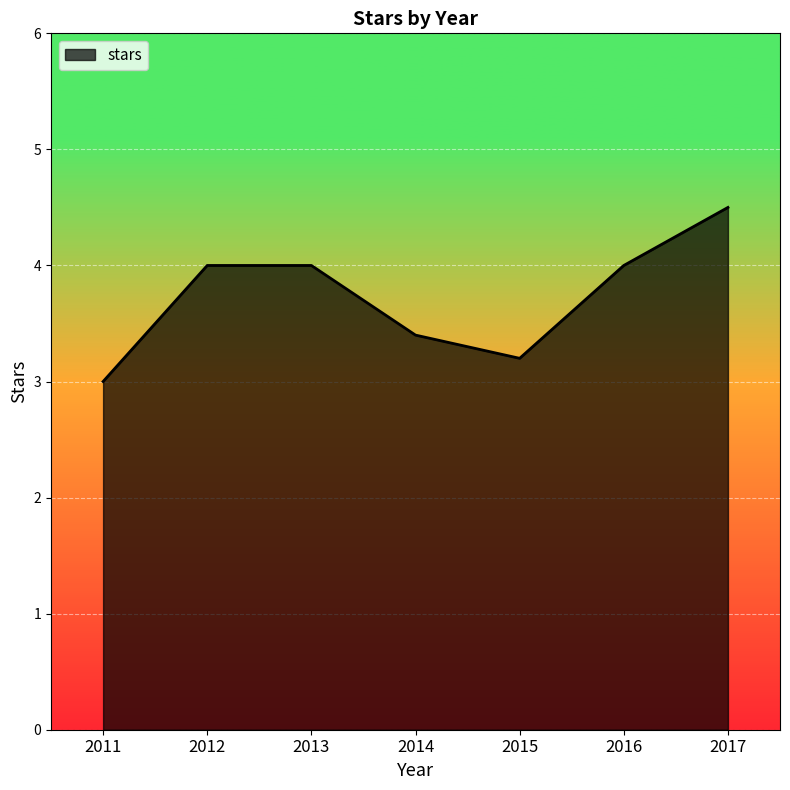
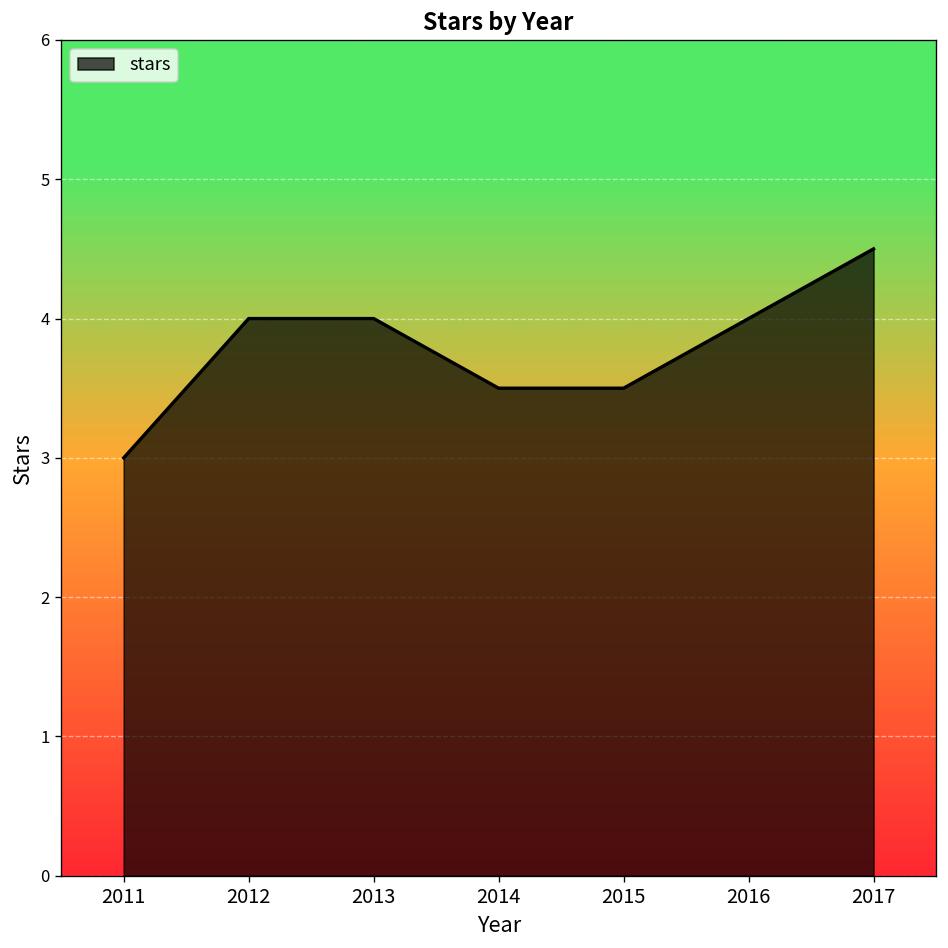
2014: 3.4 -> 3.5
2015: 3.2 -> 3.5
